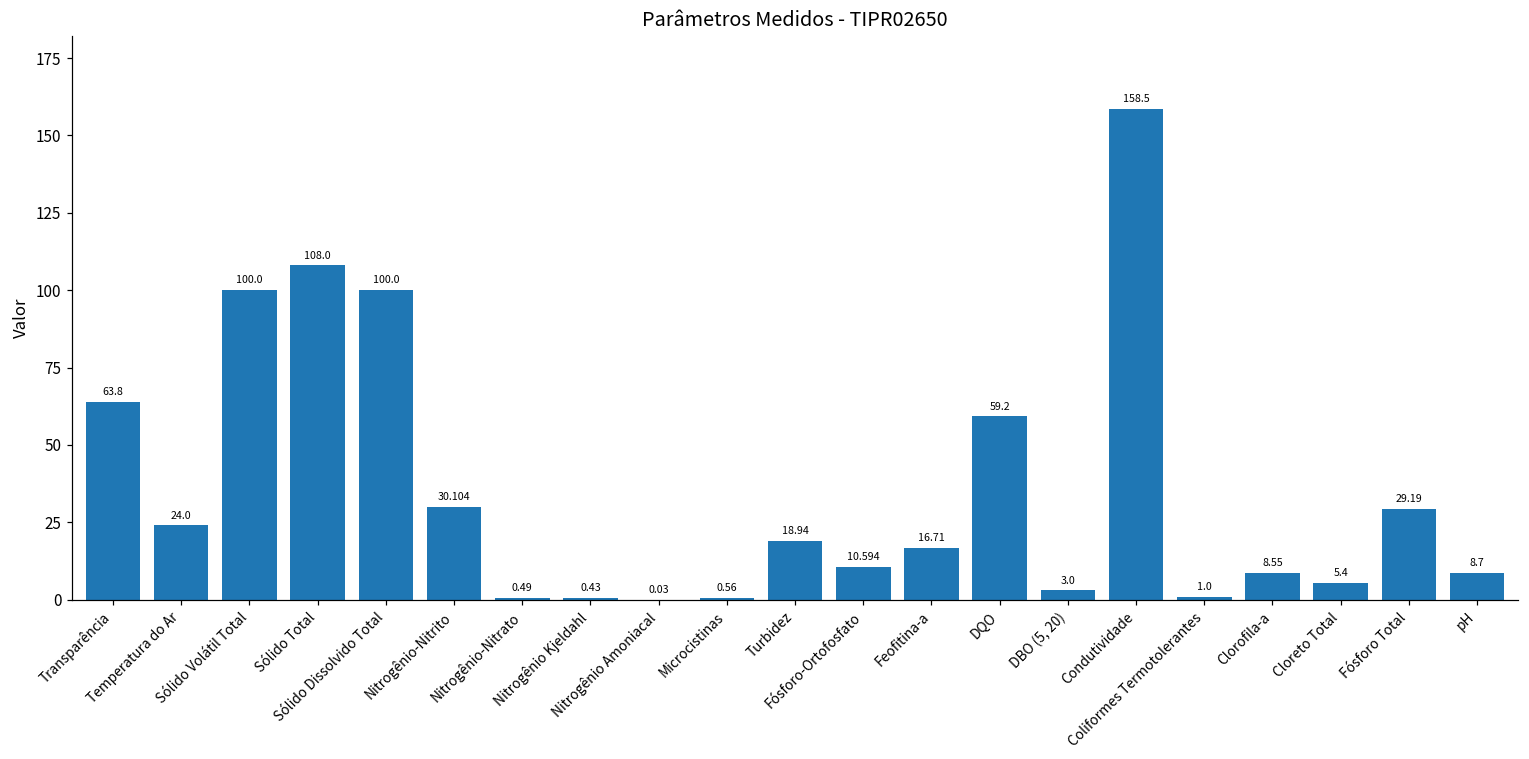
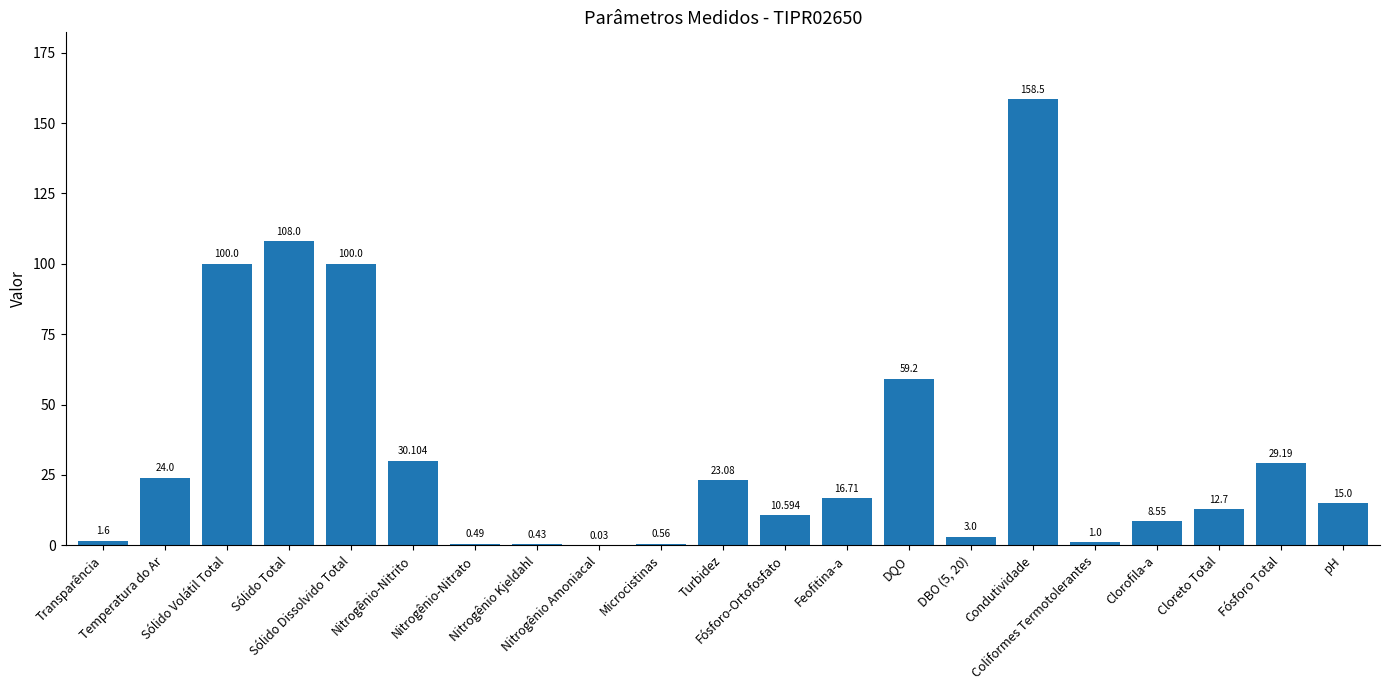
Transparência: 63.8 -> 1.6
Turbidez: 18.94 -> 23.08
Cloreto Total: 5.4 -> 12.7
pH: 8.7 -> 15.0
